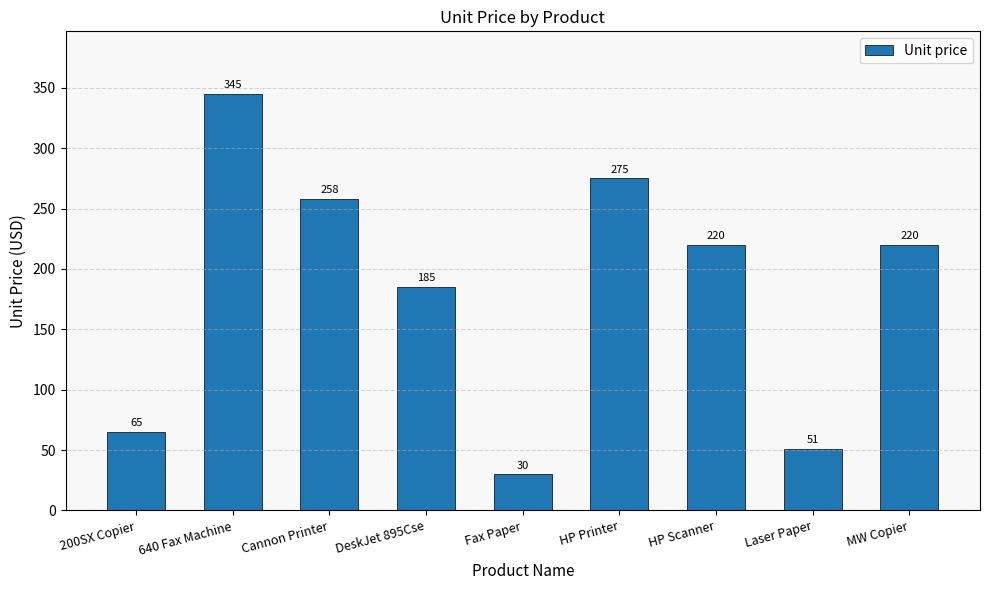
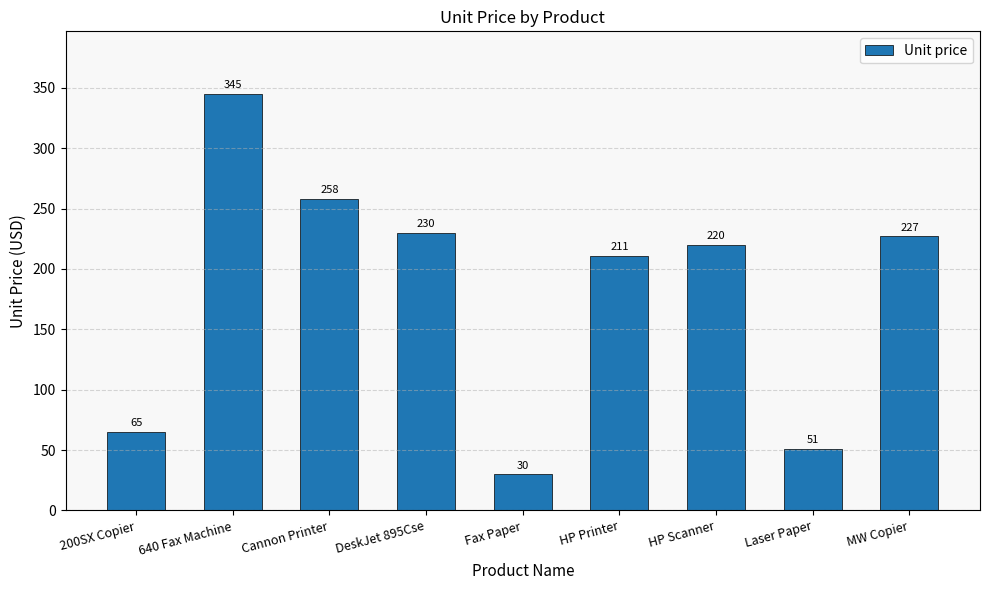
DeskJet 895Cse: 185 -> 230
HP Printer: 275 -> 211
MW Copier: 220 -> 227
